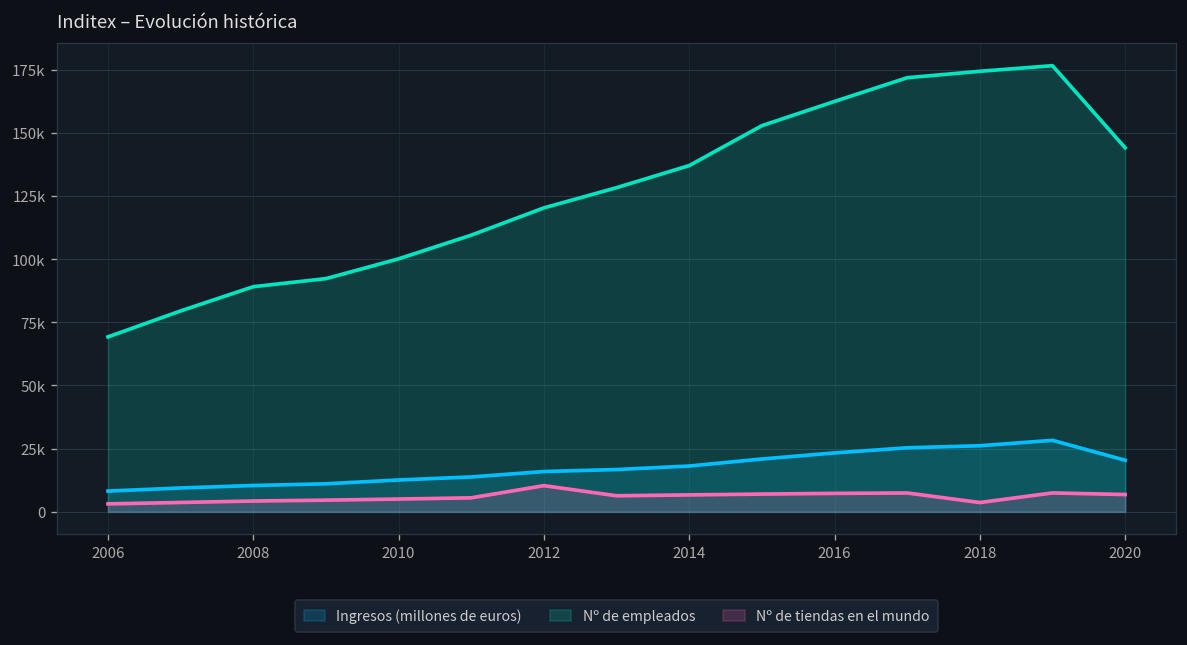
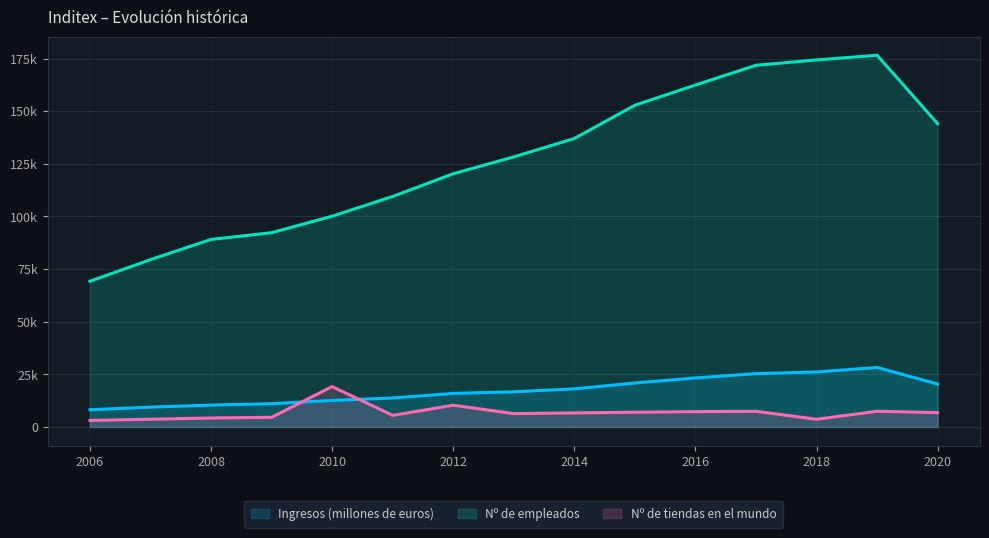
Nº de tiendas en el mundo, 2010: 5000 -> 19000
